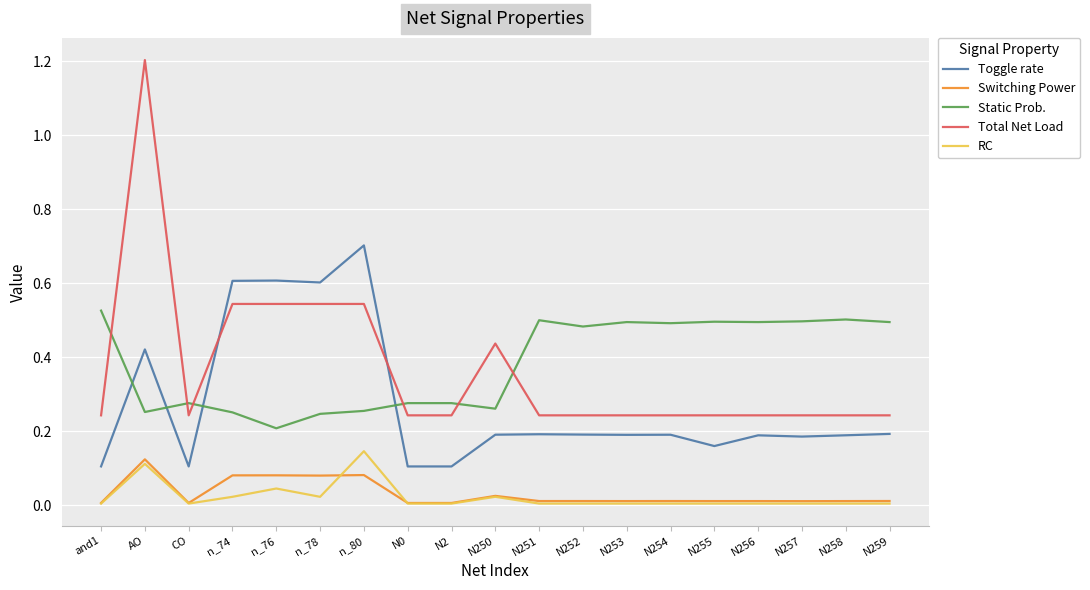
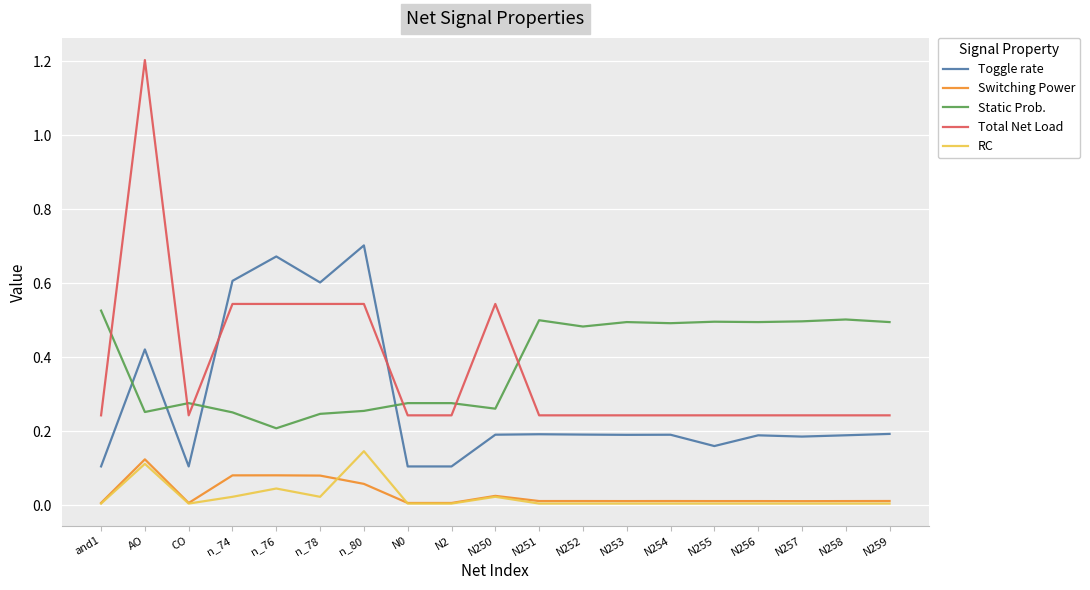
Toggle rate, n_76: 0.61 -> 0.67
Switching Power, n_80: 0.08 -> 0.06
Total Net Load, N250: 0.44 -> 0.54
